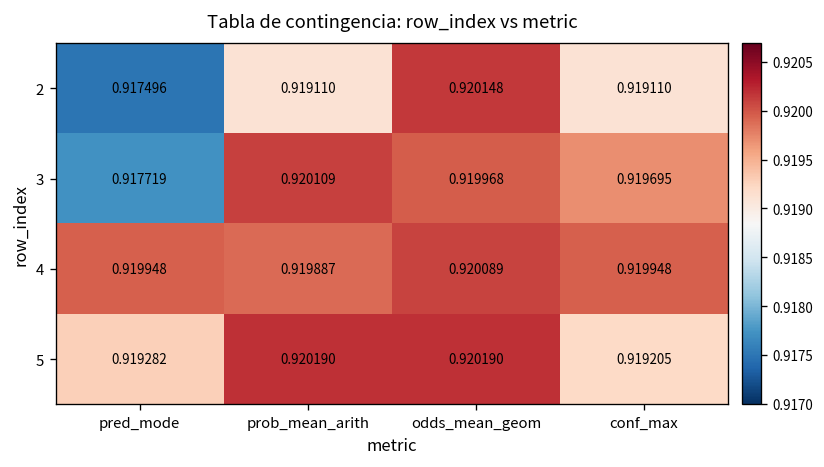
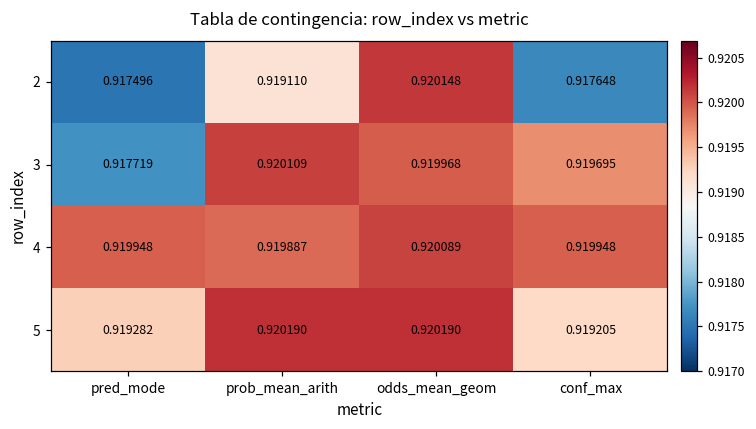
2, conf_max: 0.919110 -> 0.917648
